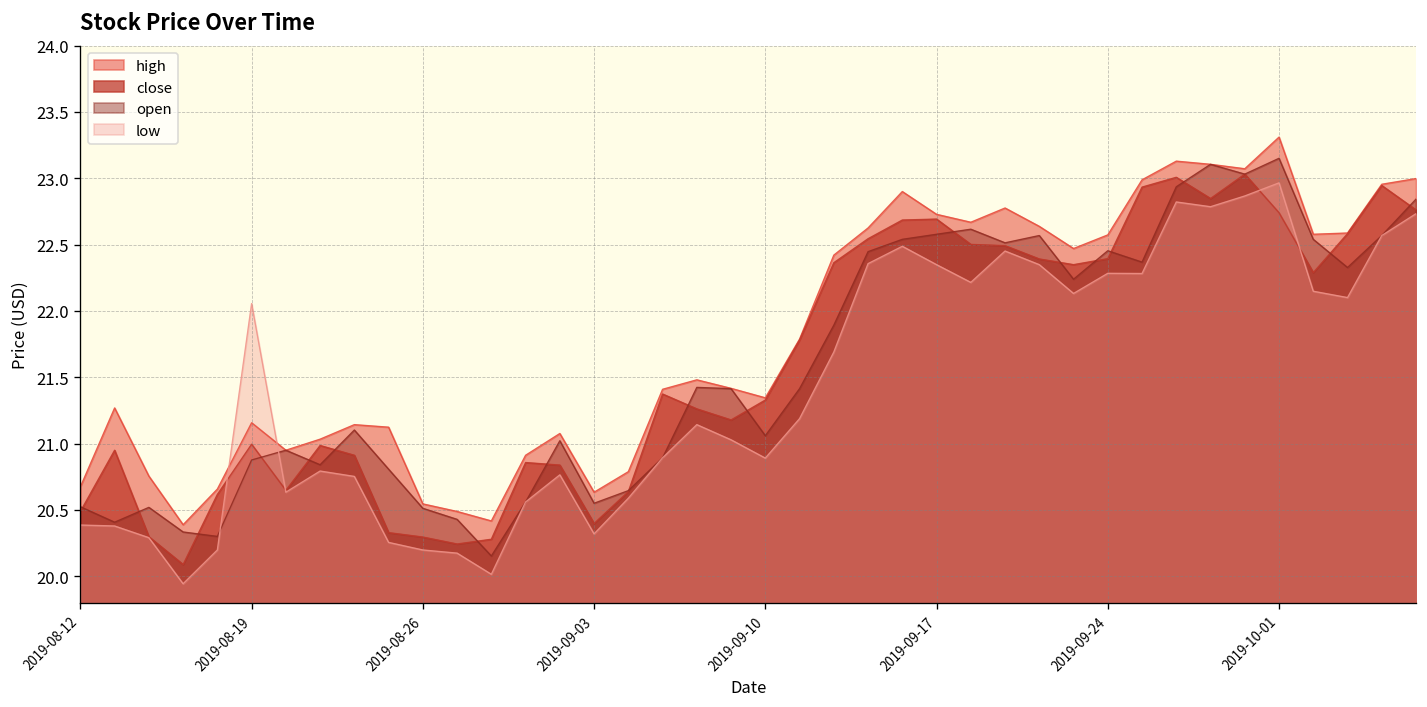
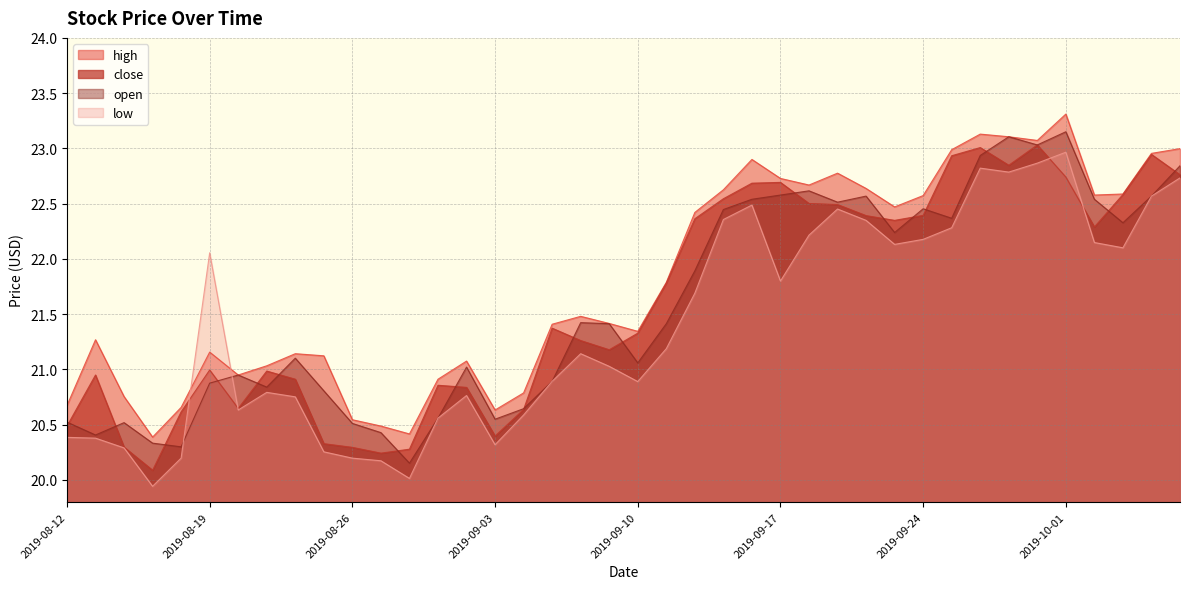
low, 2019-09-17: 22.35 -> 21.80
low, 2019-09-24: 22.28 -> 22.18
